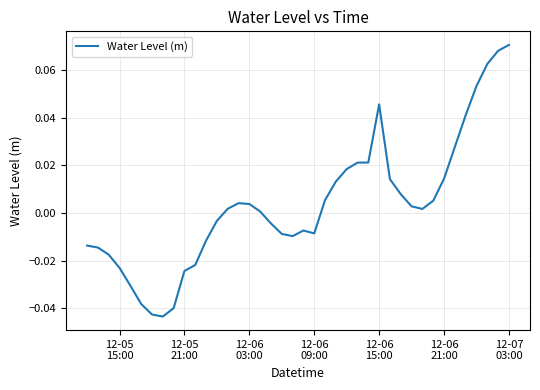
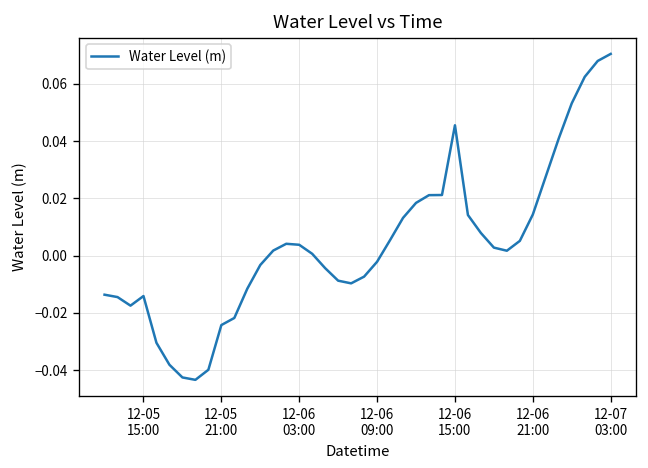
12-05 15:00: -0.023 -> -0.014
12-06 09:00: -0.009 -> -0.002
